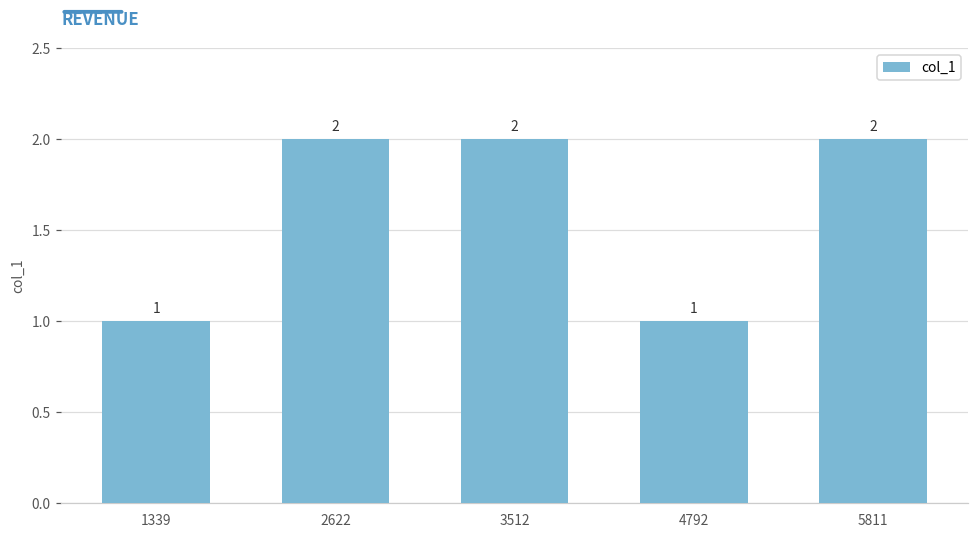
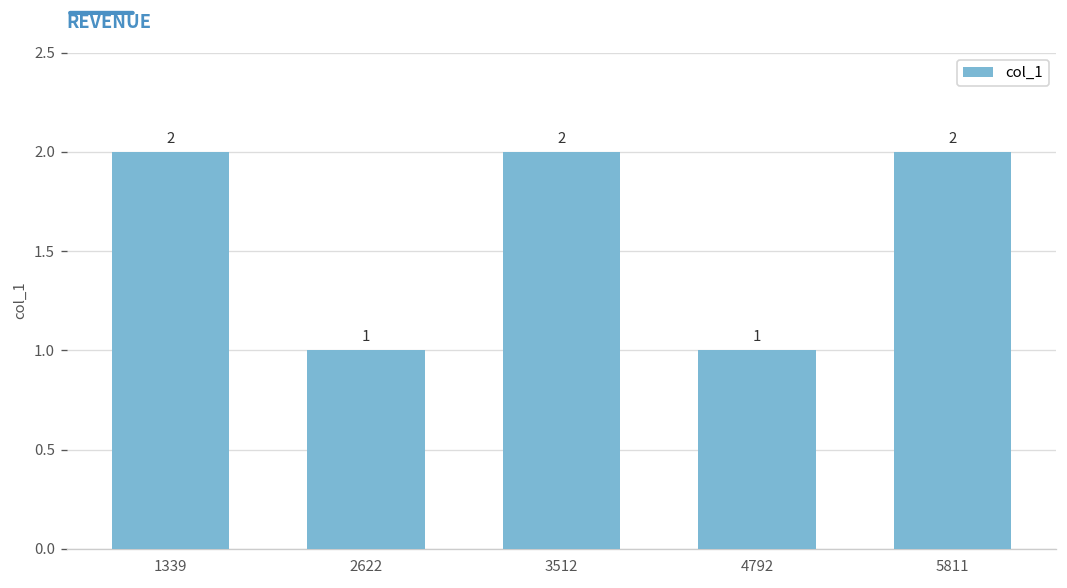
1339: 1 -> 2
2622: 2 -> 1
